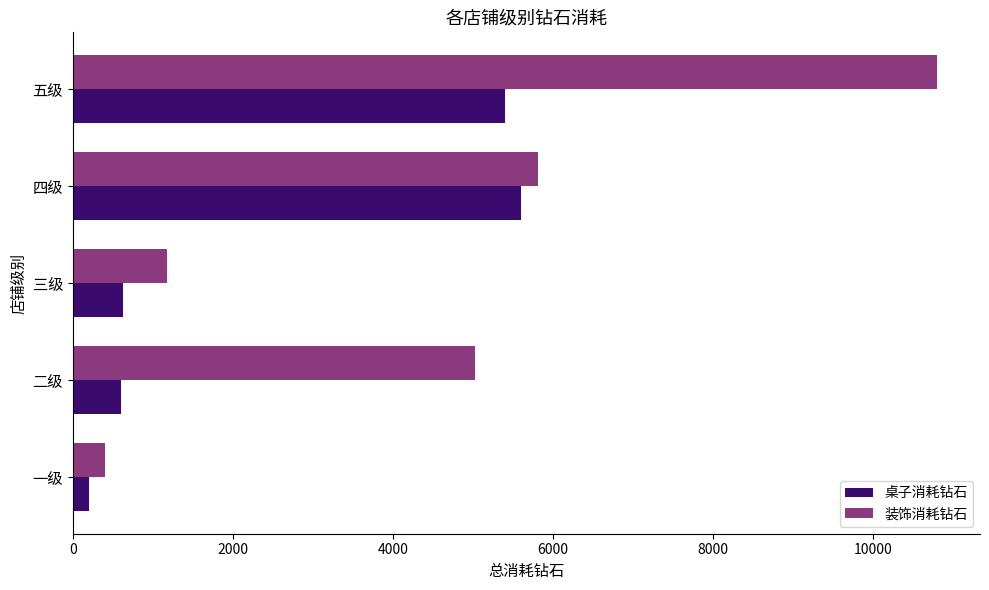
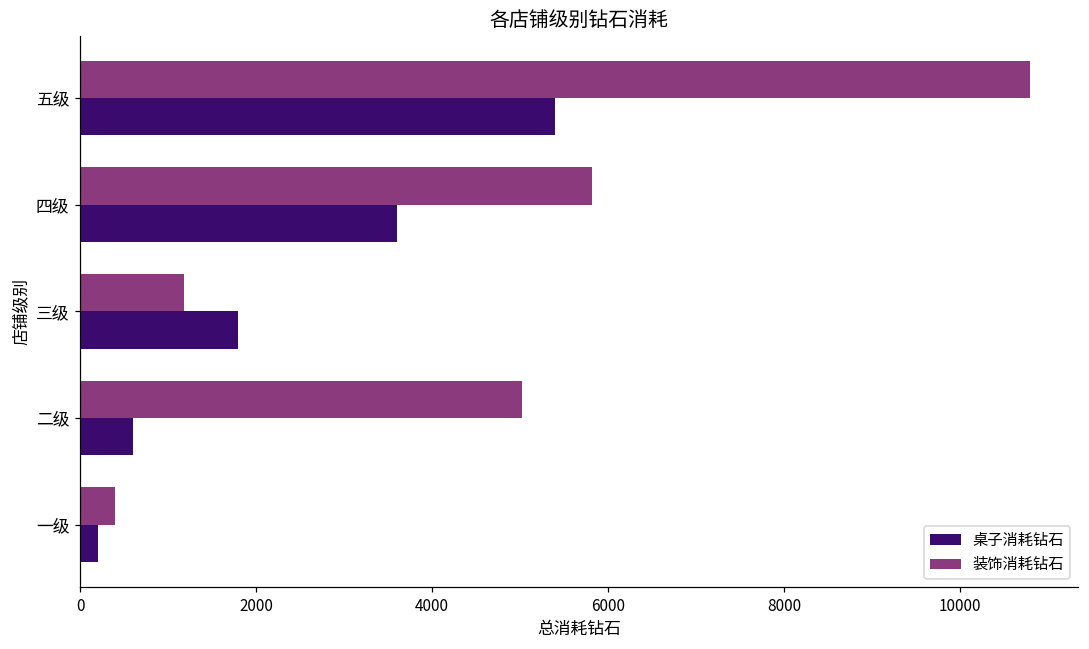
桌子消耗钻石, 四级: 5600 -> 3600
桌子消耗钻石, 三级: 600 -> 1800
